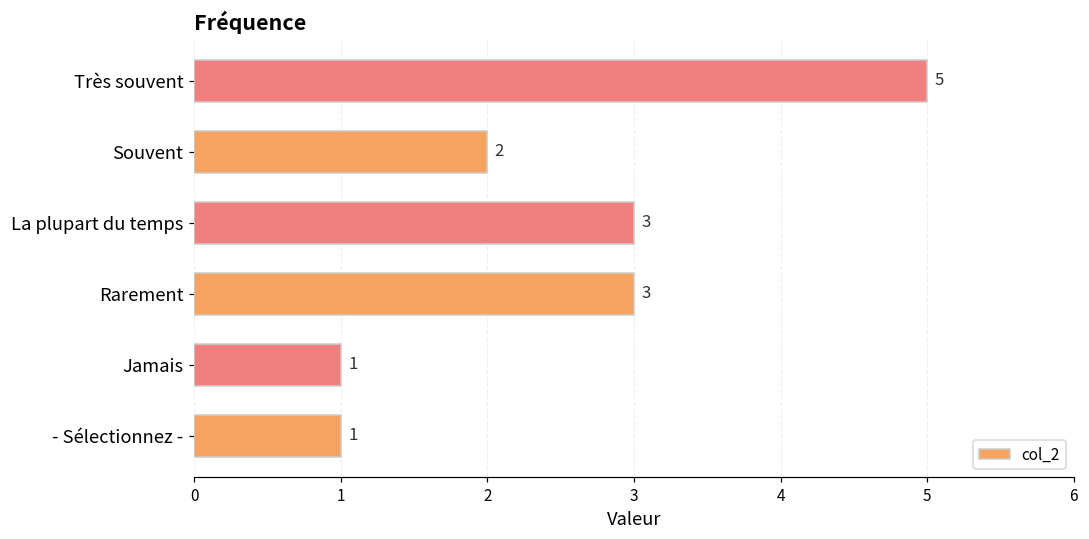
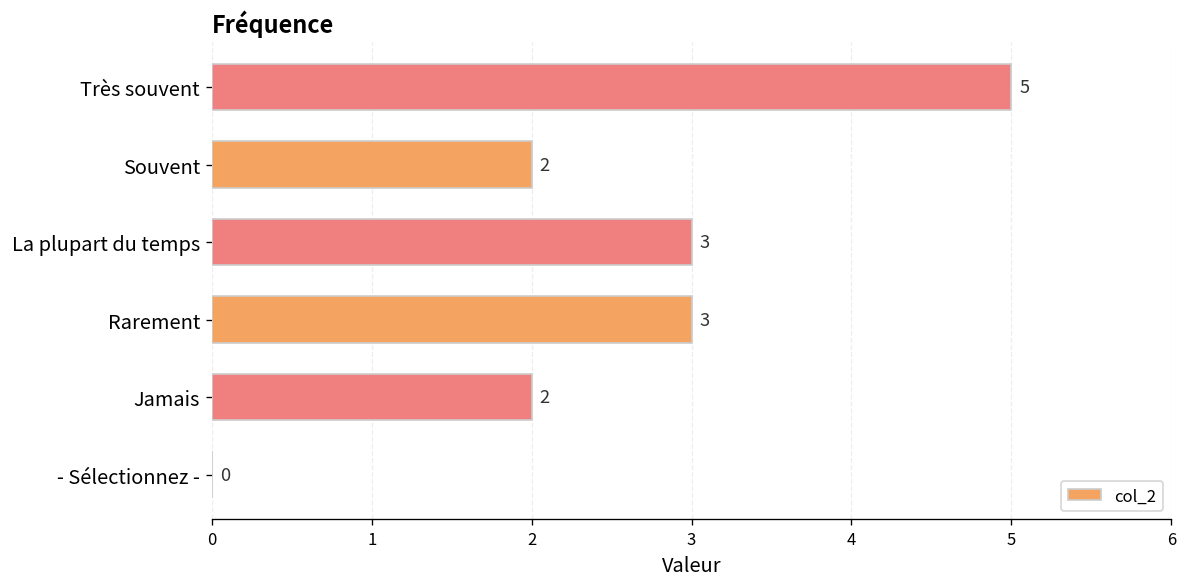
Jamais: 1 -> 2
- Sélectionnez -: 1 -> 0
